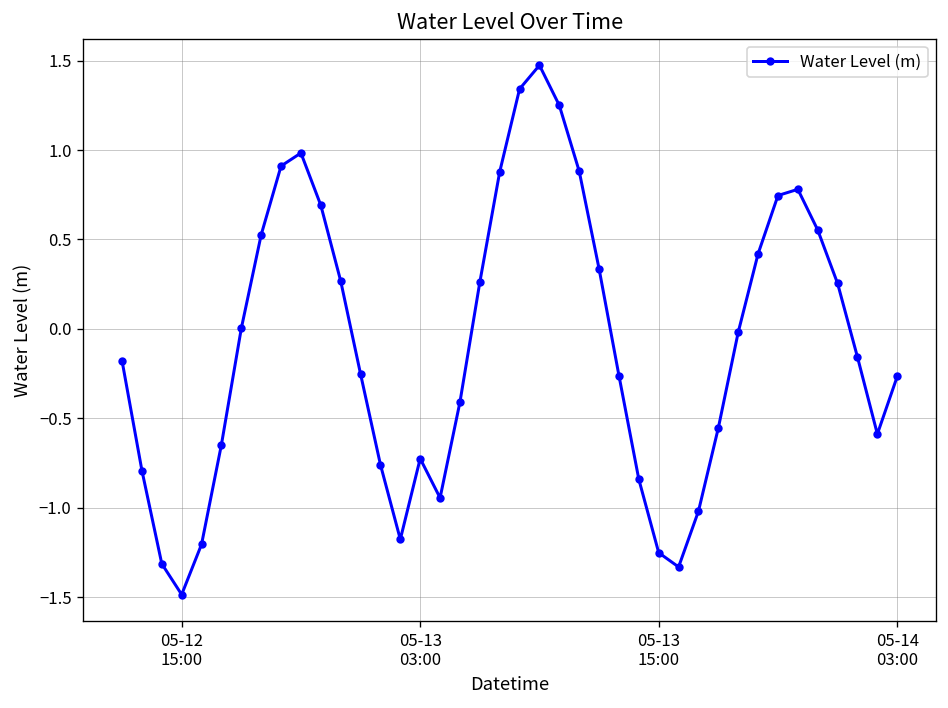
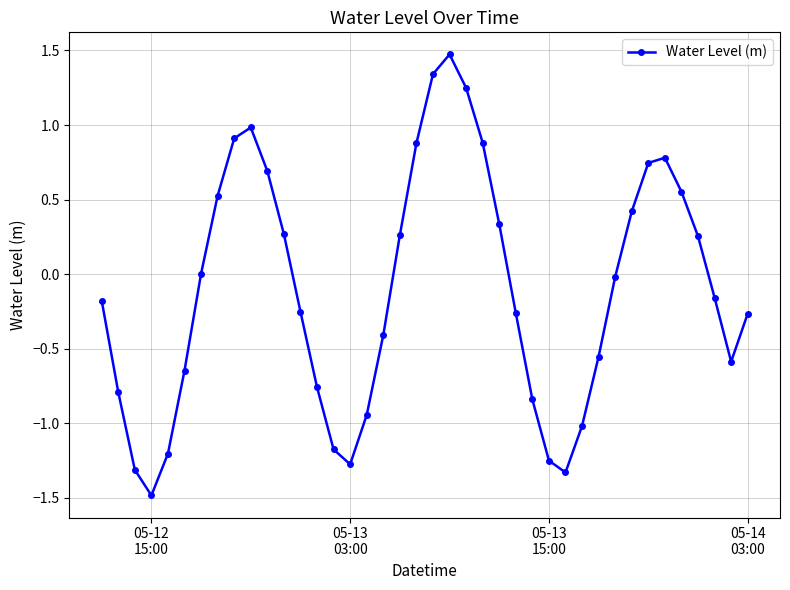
05-13 03:00: -0.73 -> -1.28
